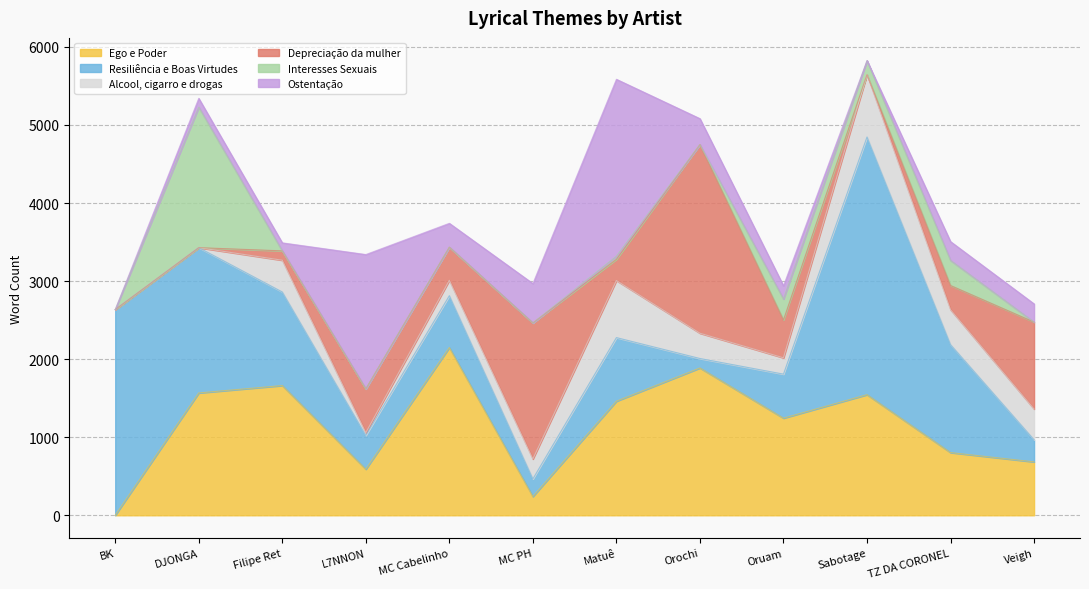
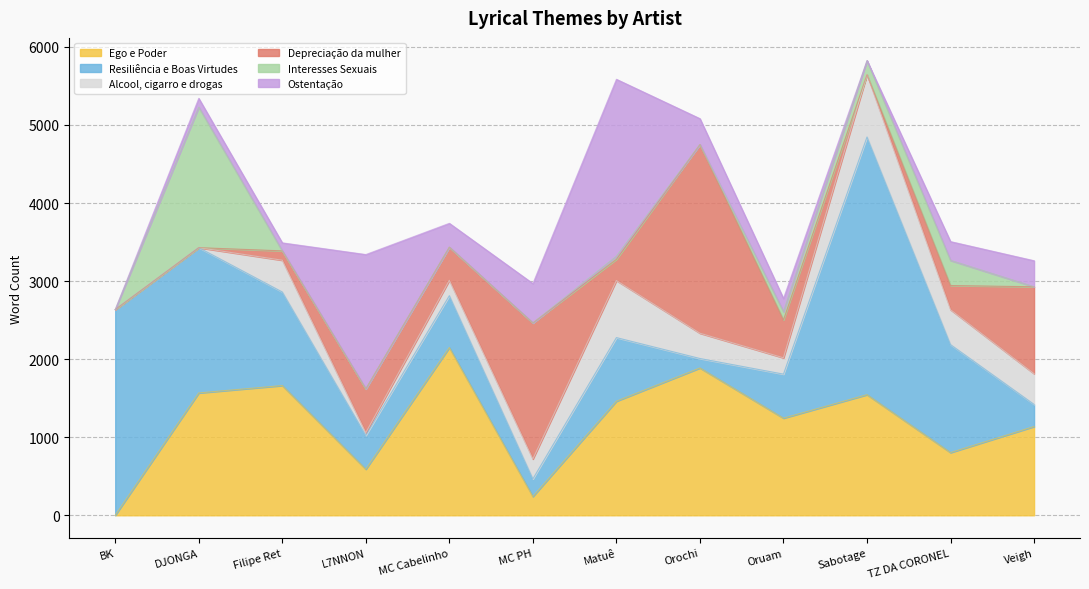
Interesses Sexuais, Oruam: 300 -> 100
Ego e Poder, Veigh: 700 -> 1100
Ostentação, Veigh: 200 -> 300
